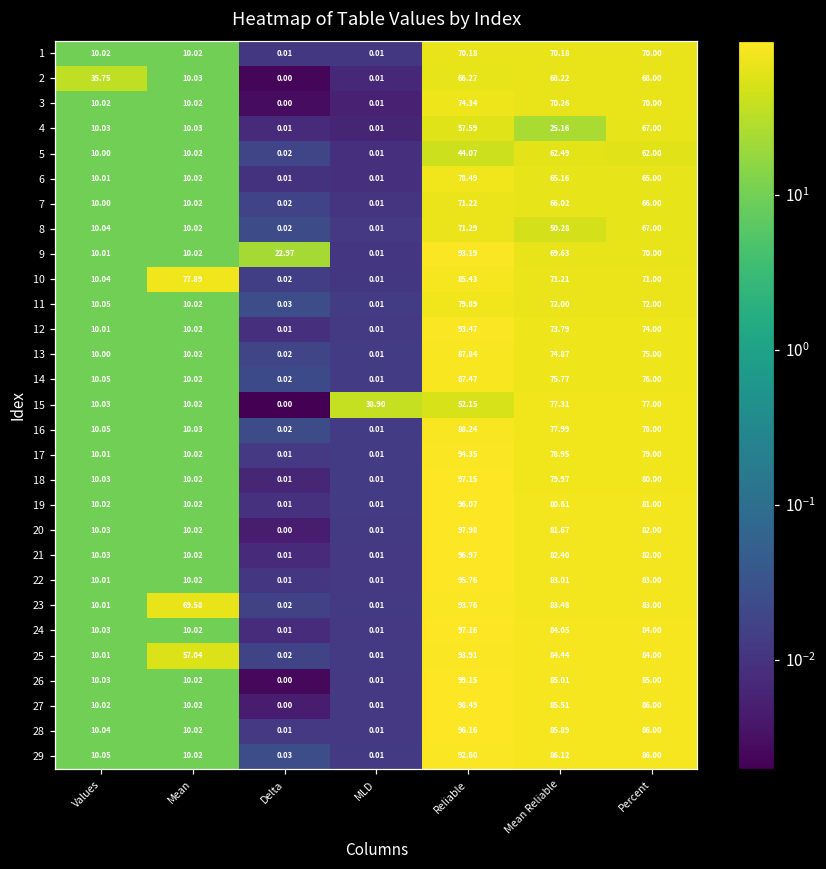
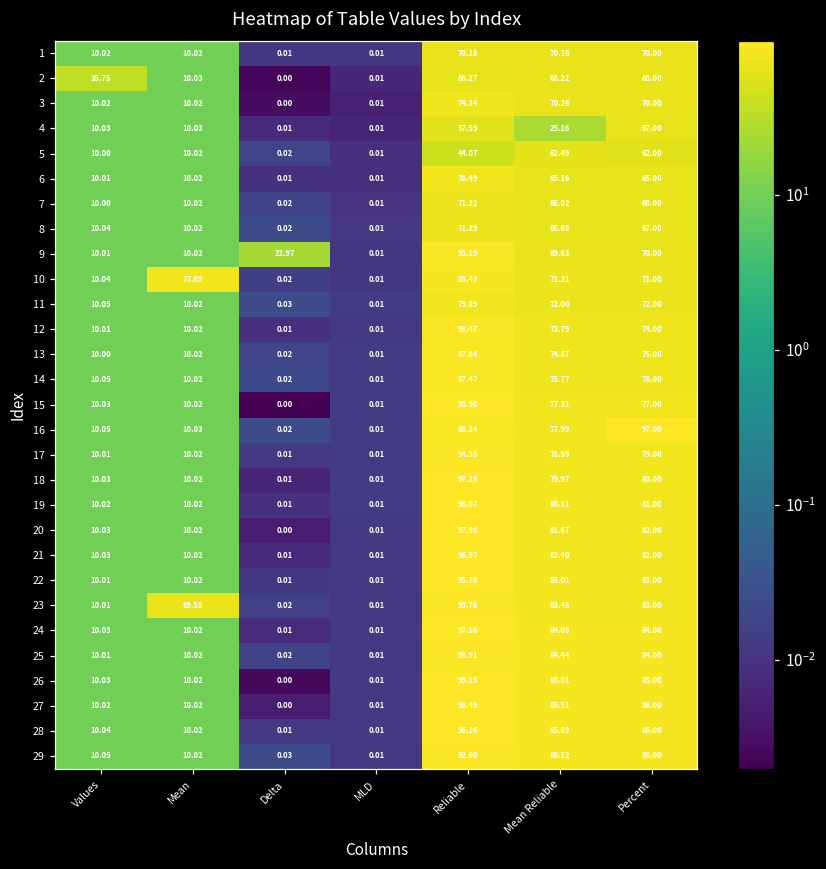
8, Mean Reliable: 50.28 -> 66.68
15, MLD: 38.90 -> 0.01
15, Reliable: 52.15 -> 98.90
16, Percent: 78.00 -> 97.00
25, Mean: 57.04 -> 10.02
